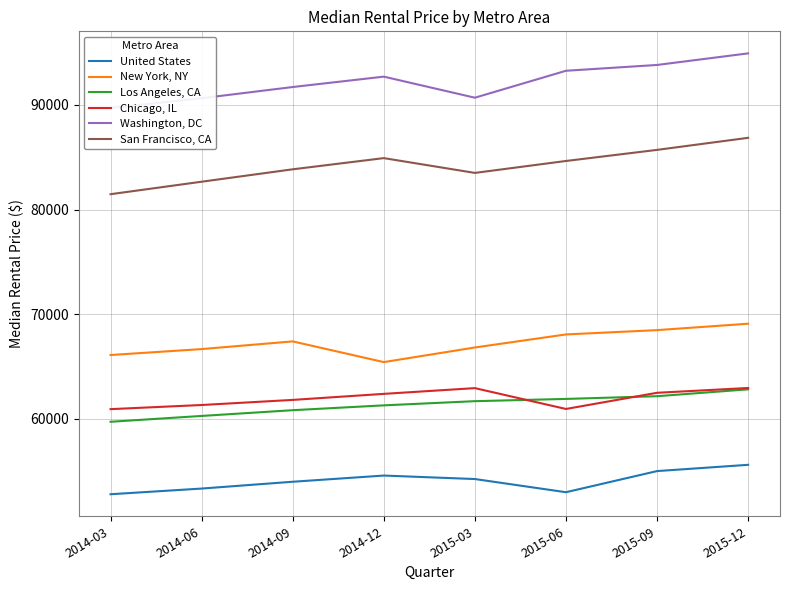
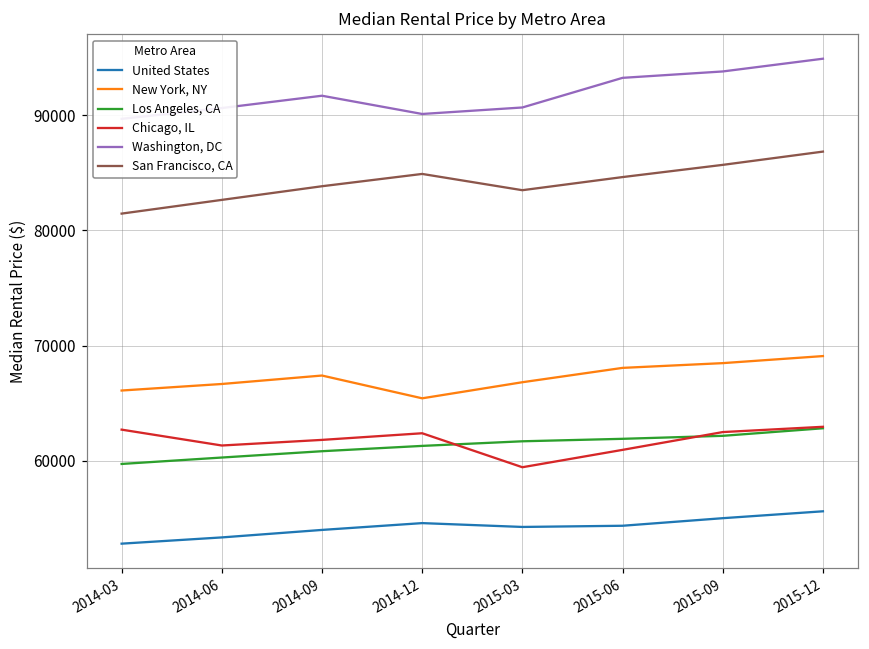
Chicago, IL, 2014-03: 60900 -> 62700
Washington, DC, 2014-12: 92700 -> 90100
Chicago, IL, 2015-03: 62900 -> 59400
United States, 2015-06: 53000 -> 54300
